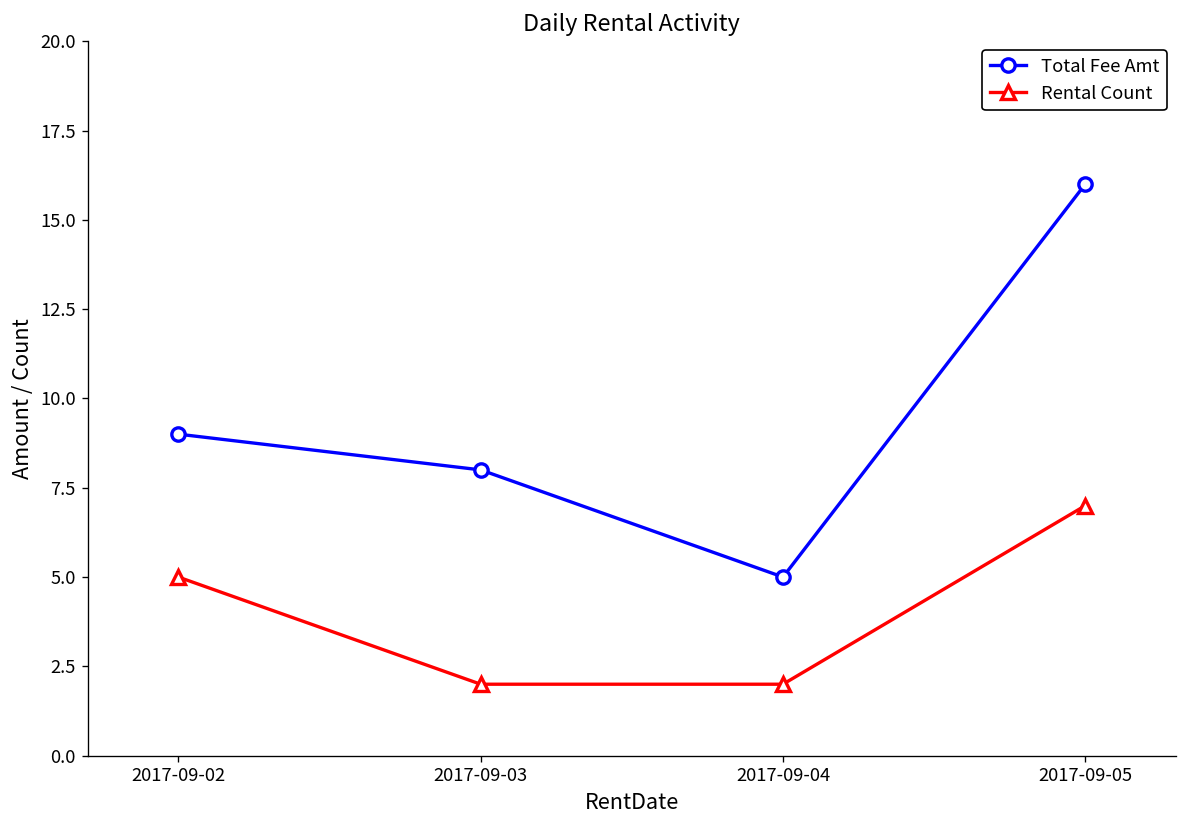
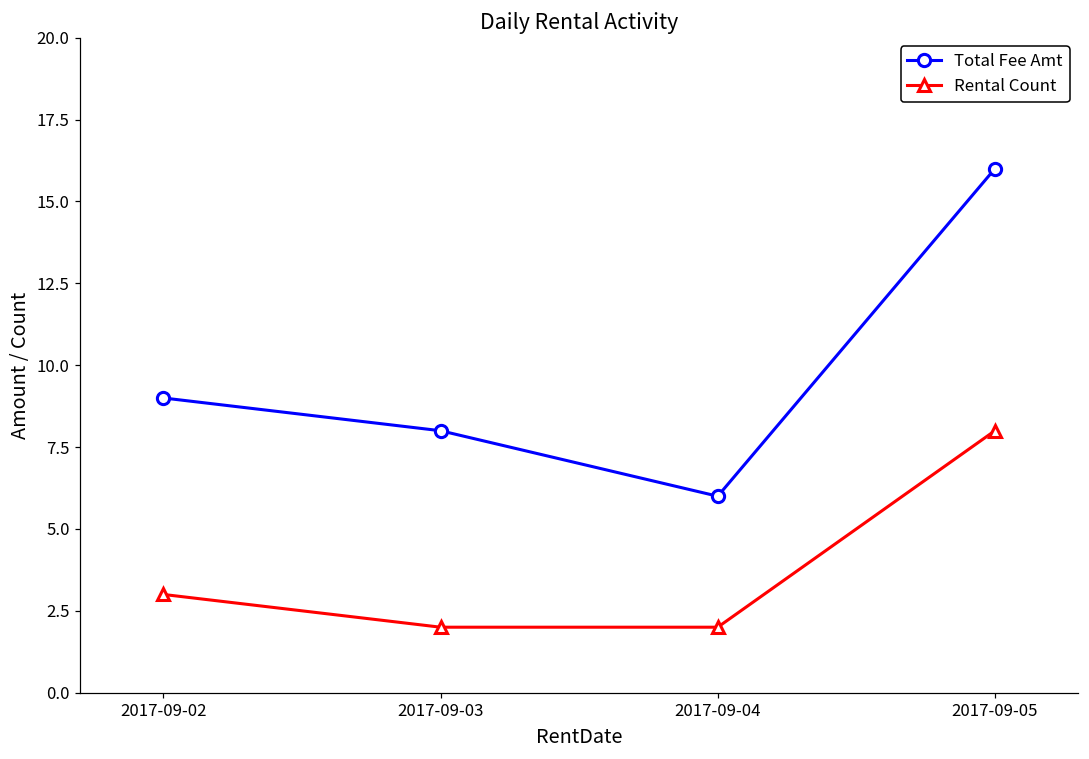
Rental Count, 2017-09-02: 5 -> 3
Total Fee Amt, 2017-09-04: 5 -> 6
Rental Count, 2017-09-05: 7 -> 8
